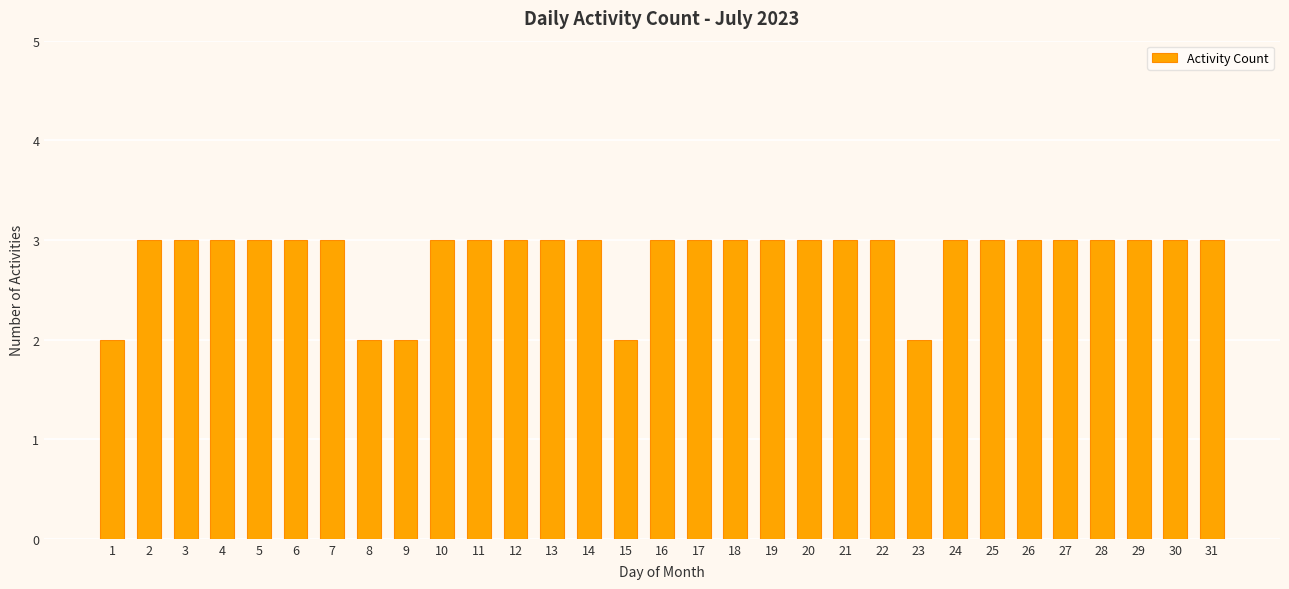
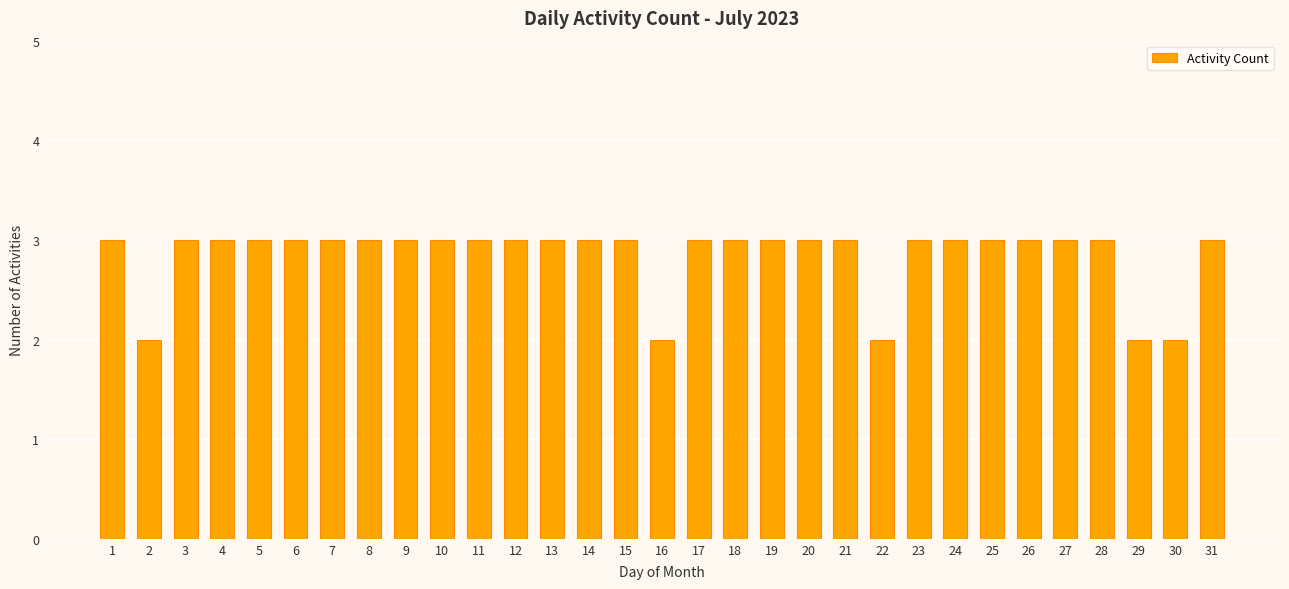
1: 2 -> 3
2: 3 -> 2
8: 2 -> 3
9: 2 -> 3
15: 2 -> 3
16: 3 -> 2
22: 3 -> 2
23: 2 -> 3
29: 3 -> 2
30: 3 -> 2
